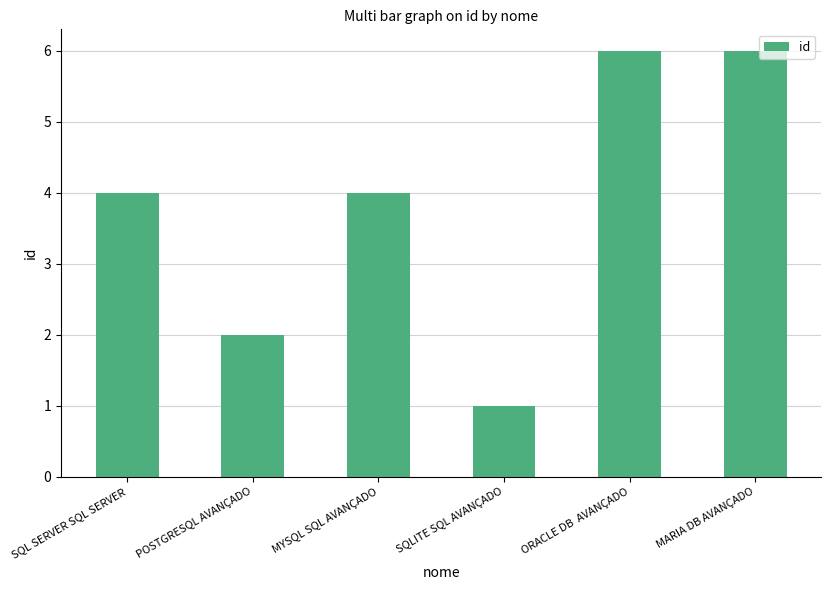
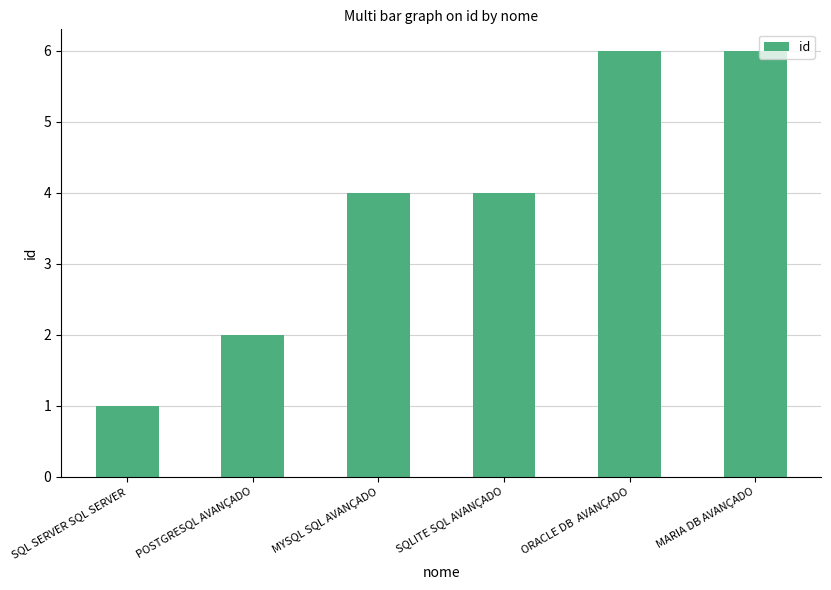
SQL SERVER SQL SERVER: 4 -> 1
SQLITE SQL AVANÇADO: 1 -> 4
